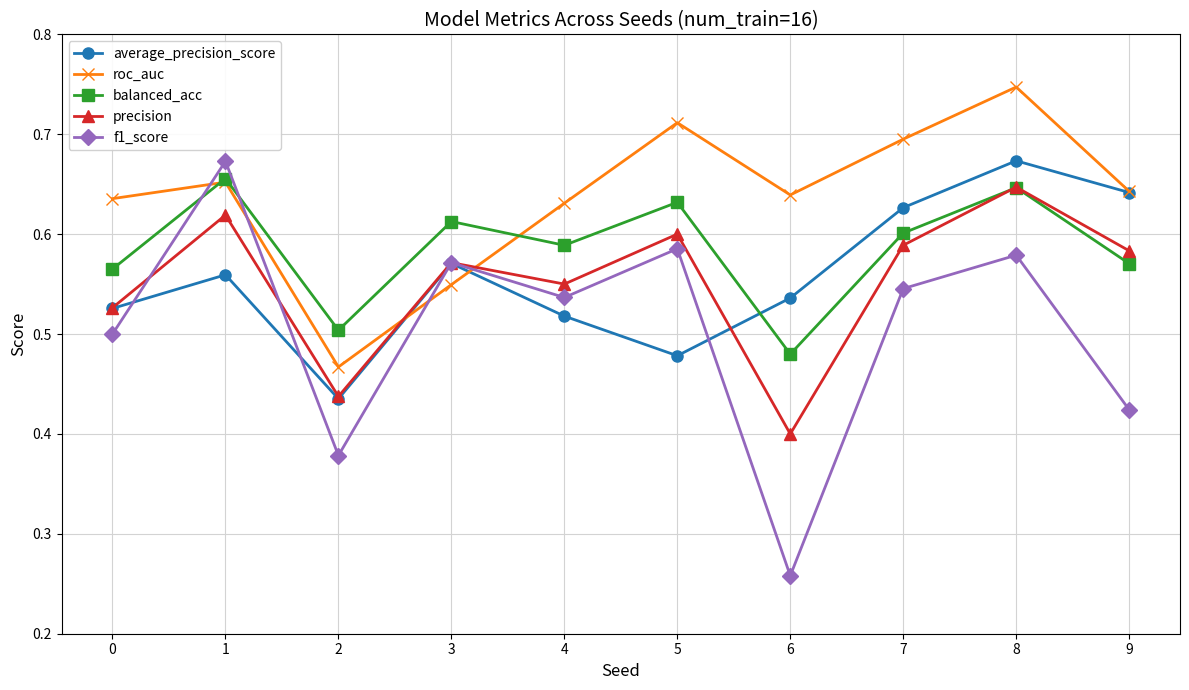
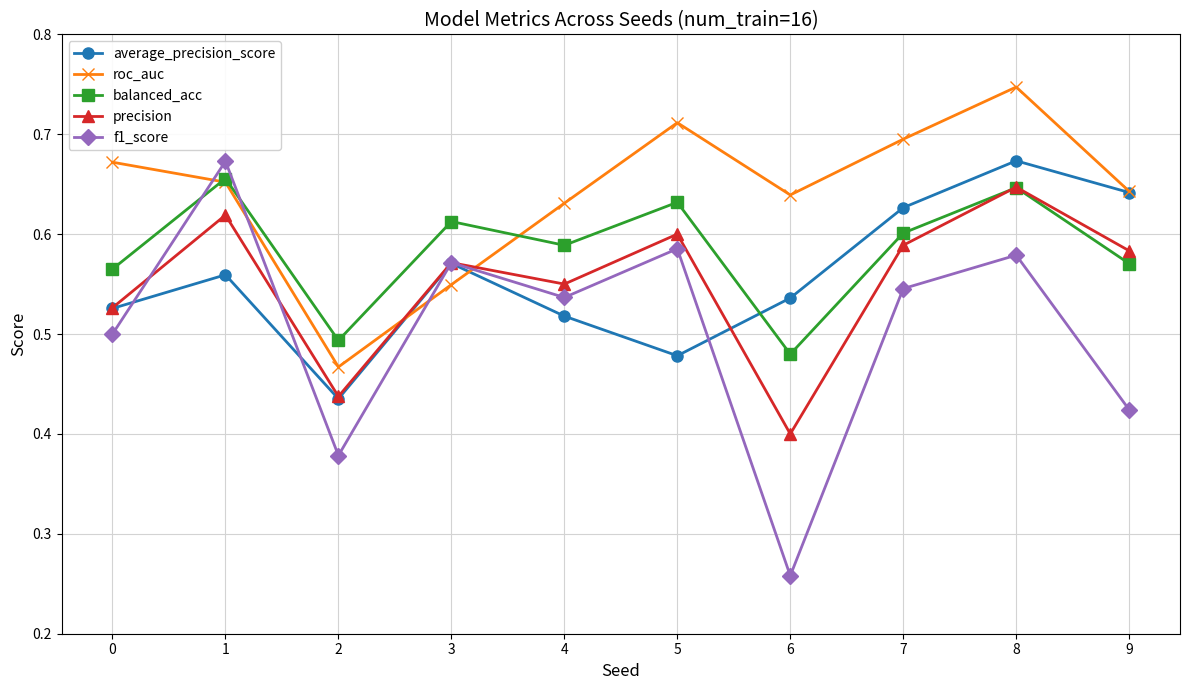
roc_auc, 0: 0.64 -> 0.67
balanced_acc, 2: 0.50 -> 0.49
